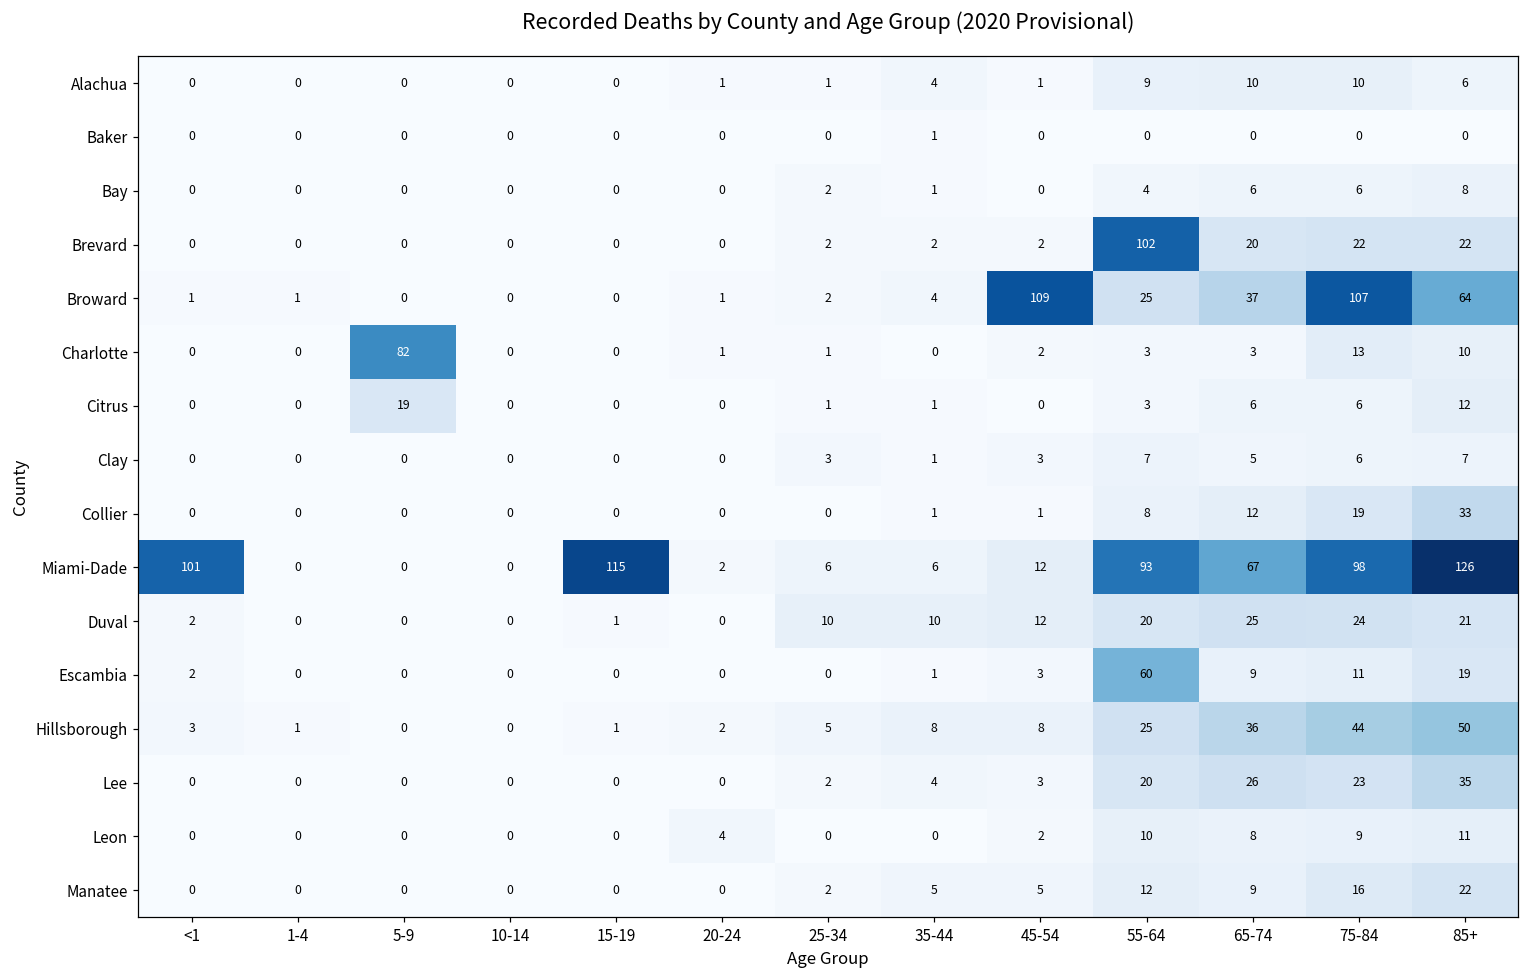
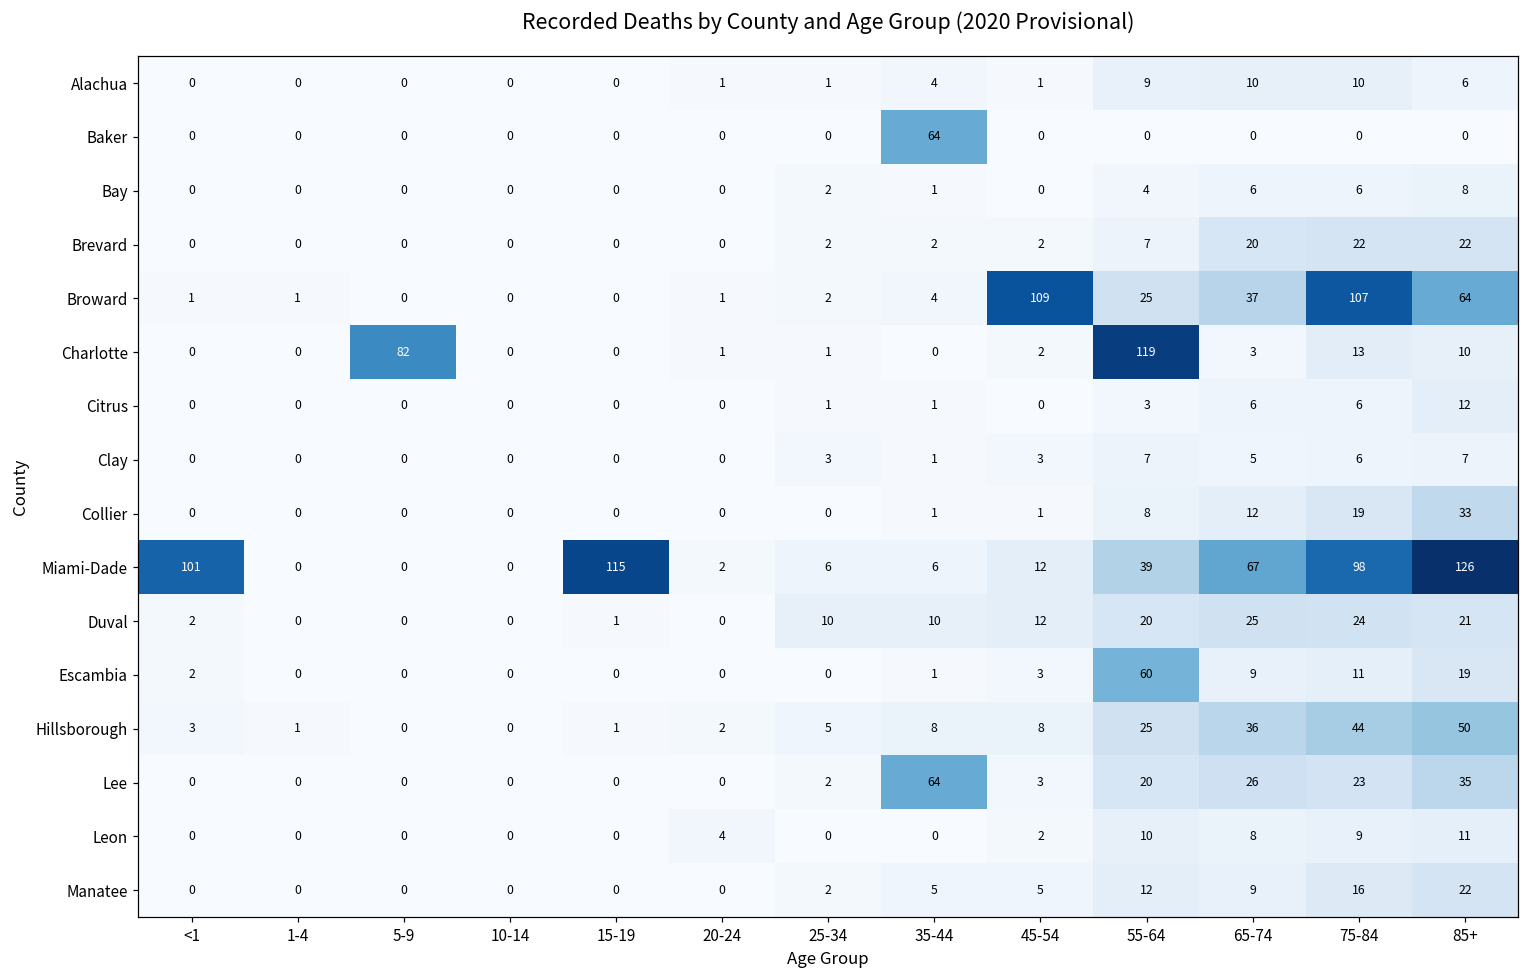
Baker, 35-44: 1 -> 64
Brevard, 55-64: 102 -> 7
Charlotte, 55-64: 3 -> 119
Citrus, 5-9: 19 -> 0
Miami-Dade, 55-64: 93 -> 39
Lee, 35-44: 4 -> 64
